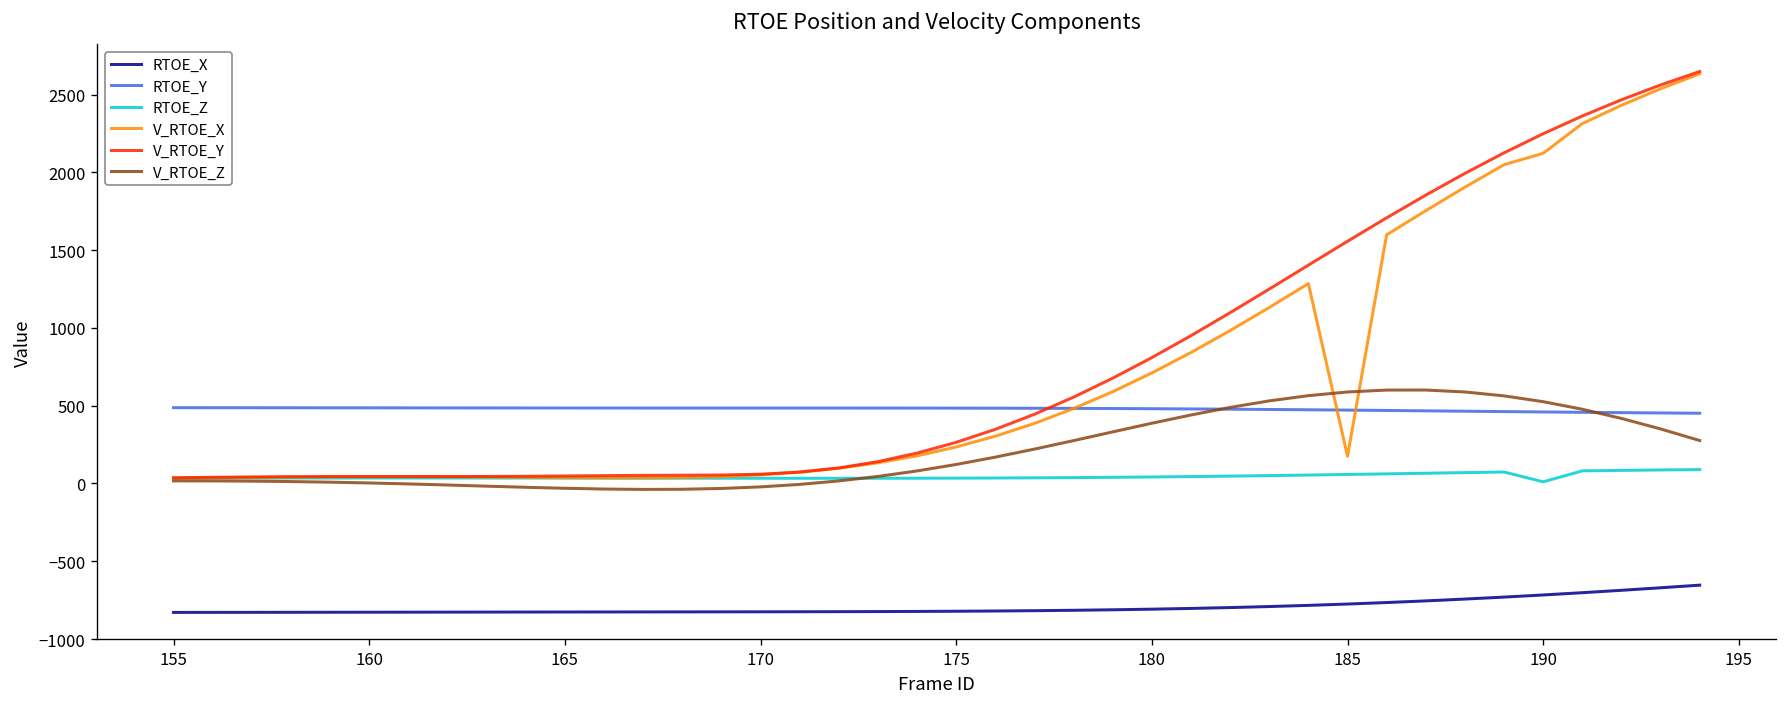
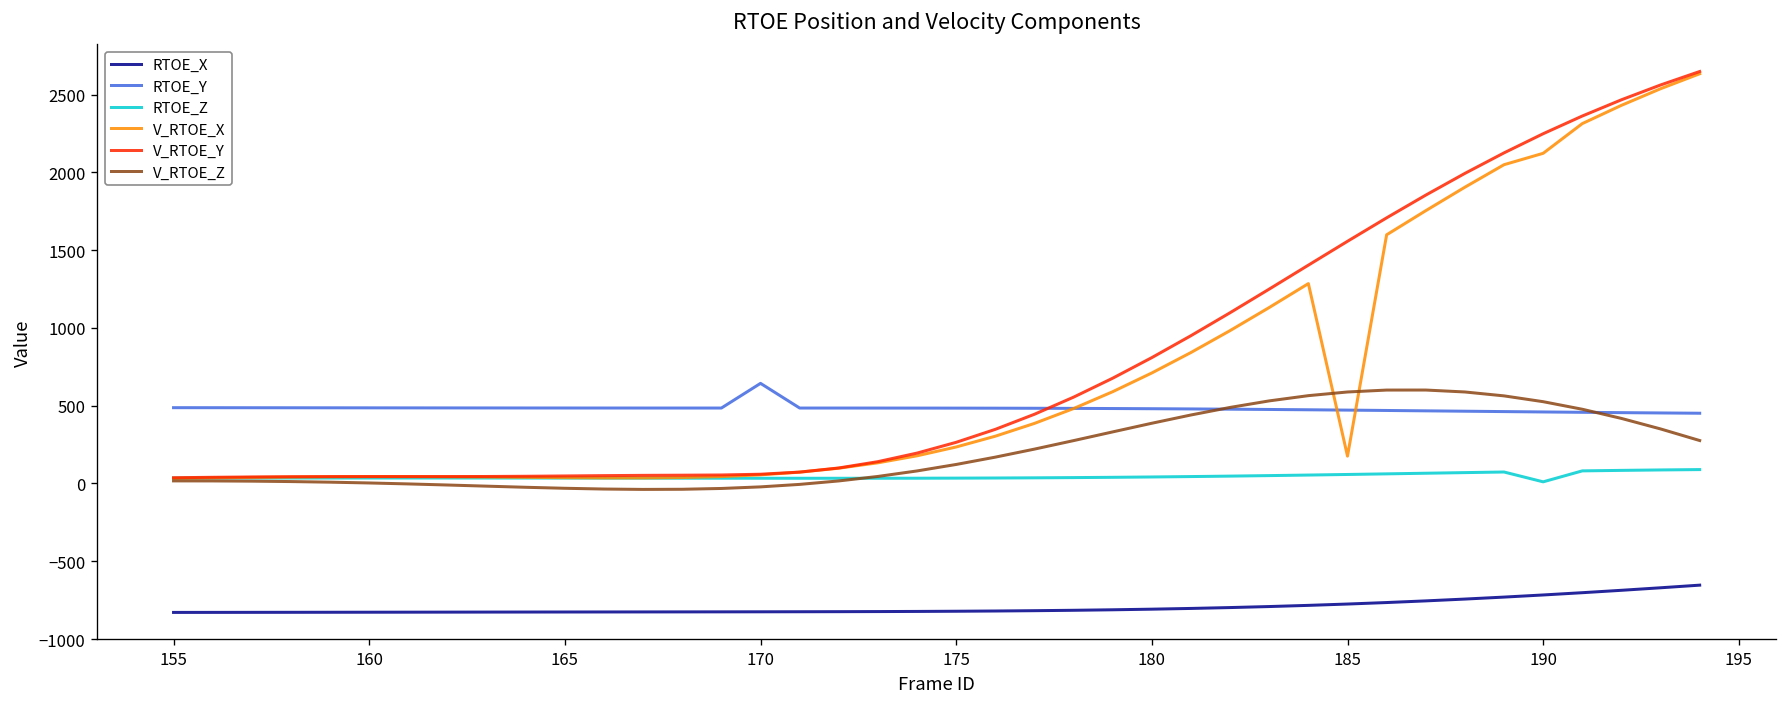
RTOE_Y, 170: 480 -> 640
